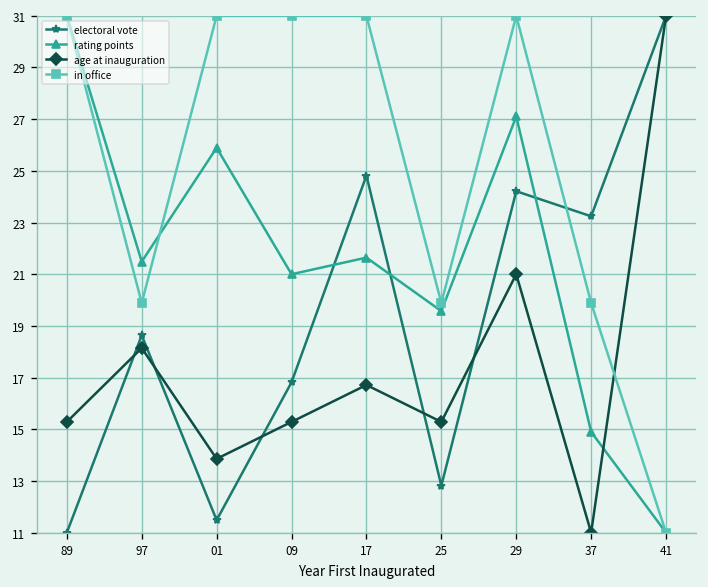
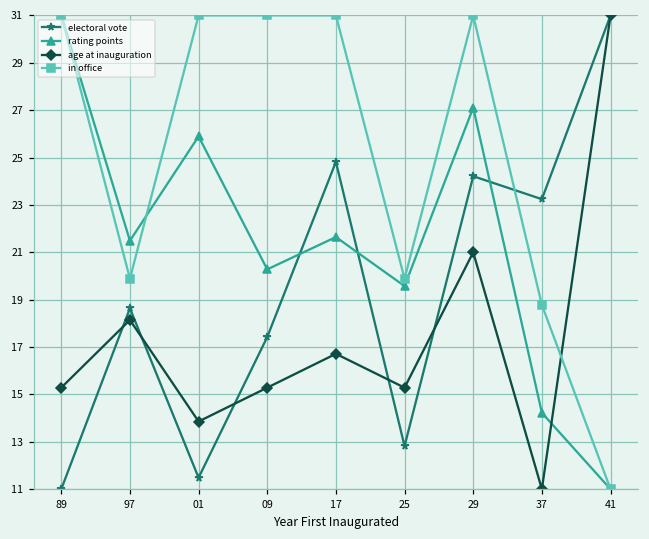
electoral vote, 09: 16.8 -> 17.4
rating points, 09: 21.0 -> 20.3
rating points, 37: 14.9 -> 14.2
in office, 37: 19.9 -> 18.8
